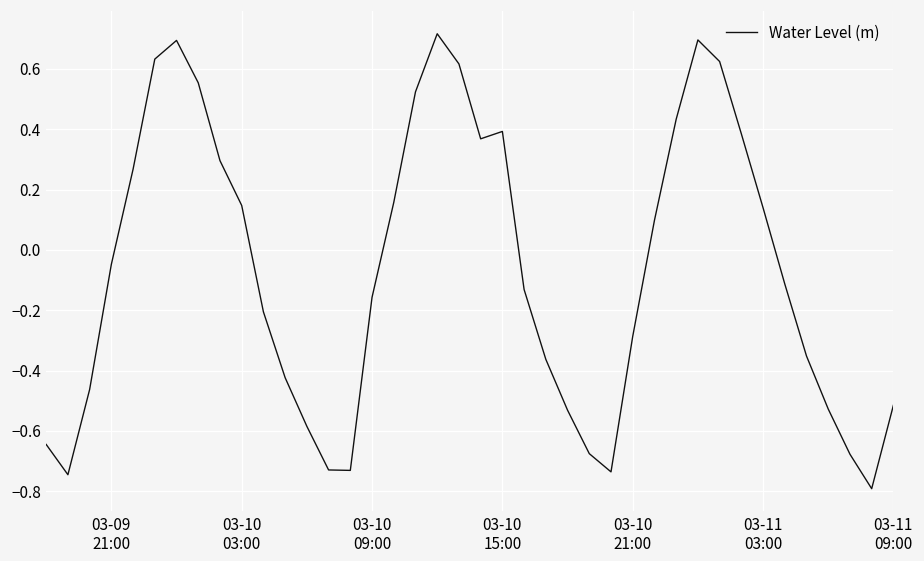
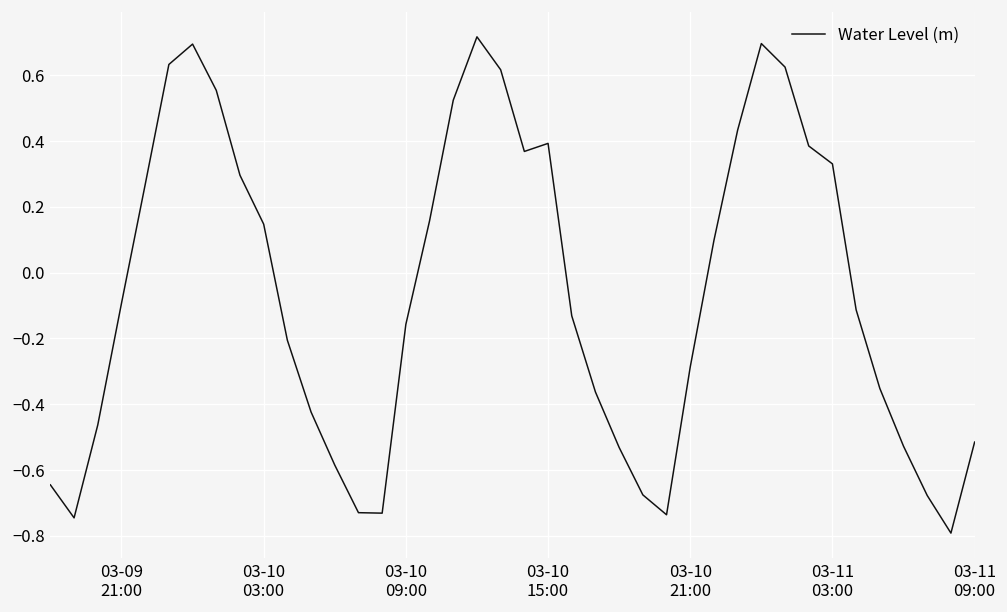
03-09 21:00: -0.05 -> -0.09
03-11 03:00: 0.14 -> 0.33
